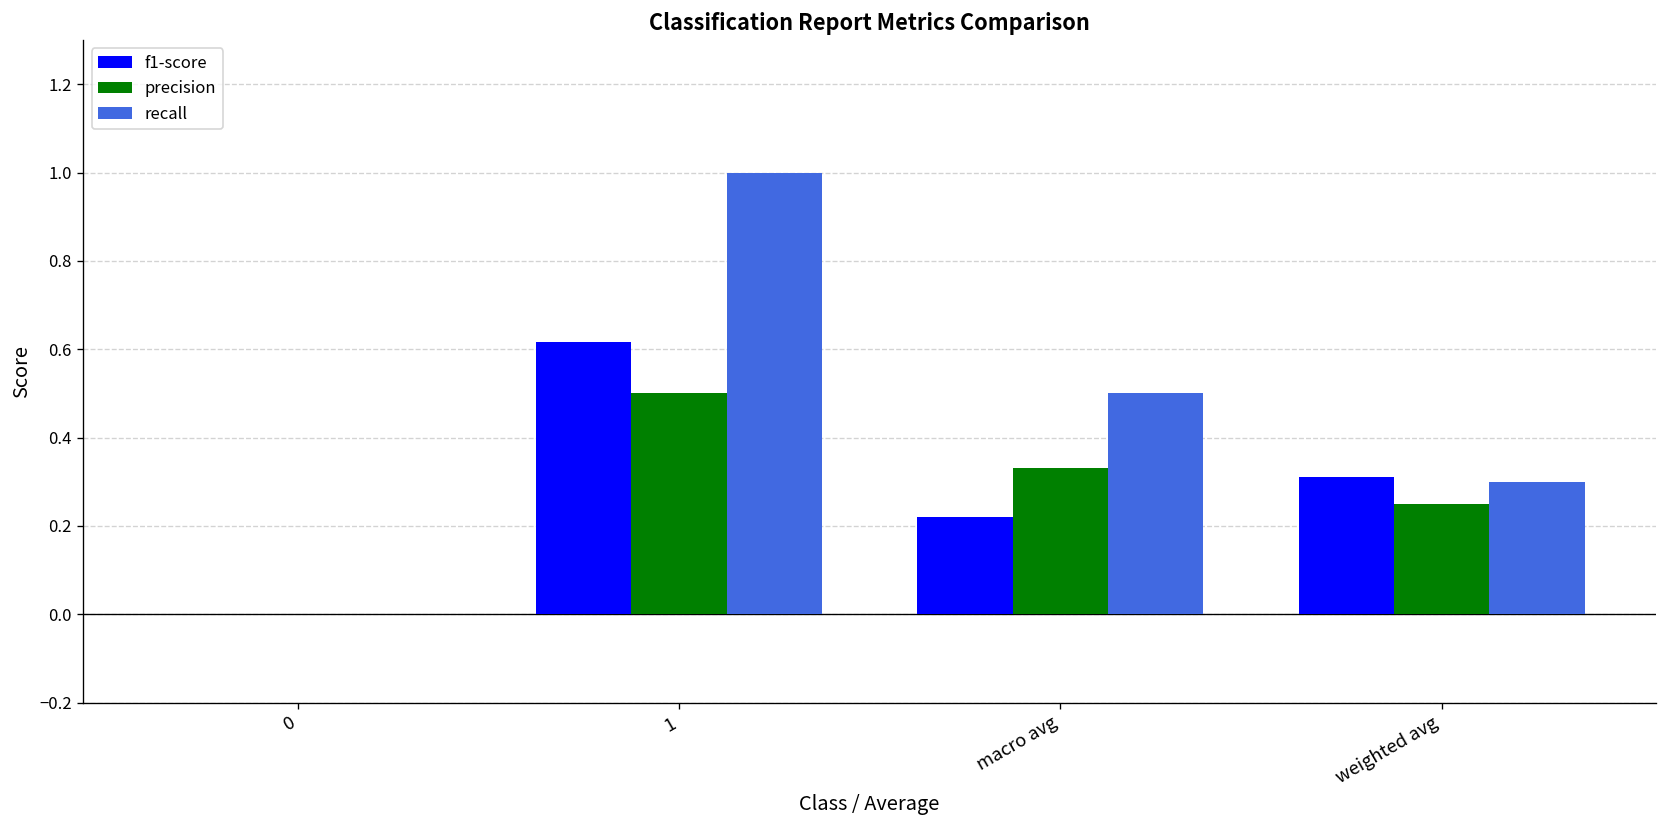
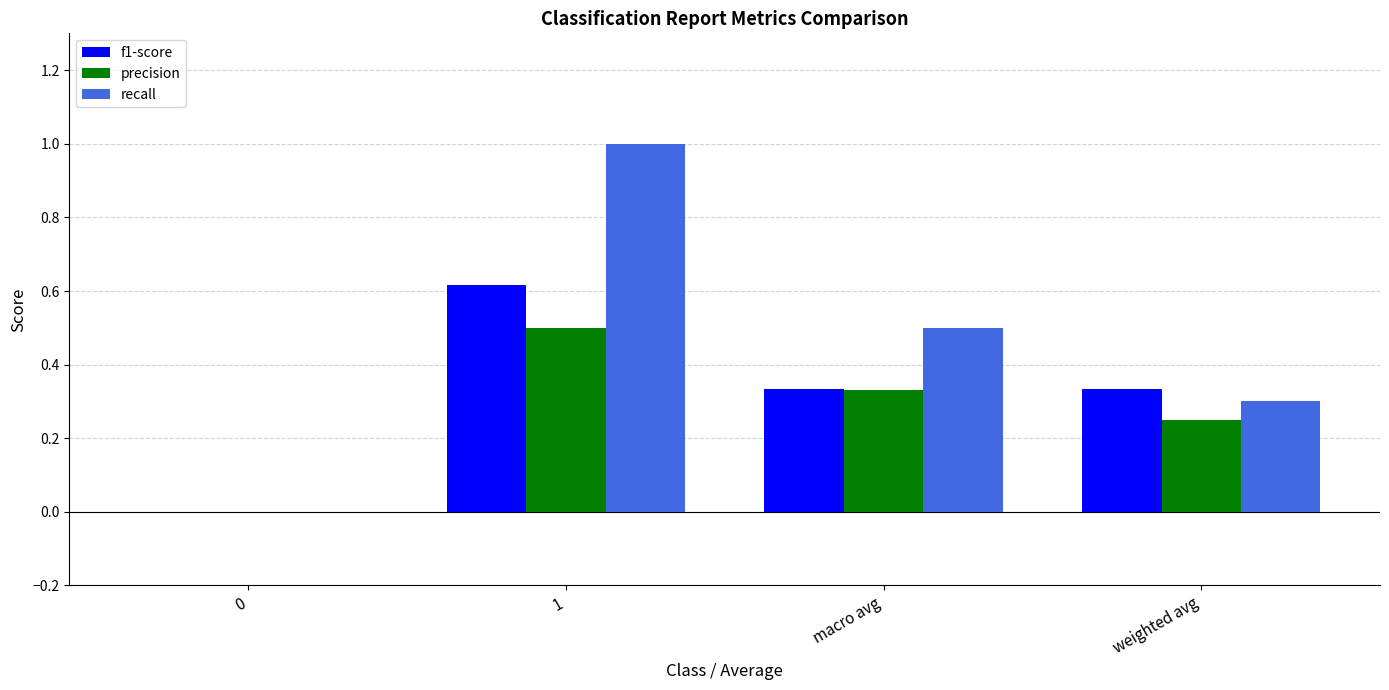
f1-score, macro avg: 0.22 -> 0.33
f1-score, weighted avg: 0.31 -> 0.33
